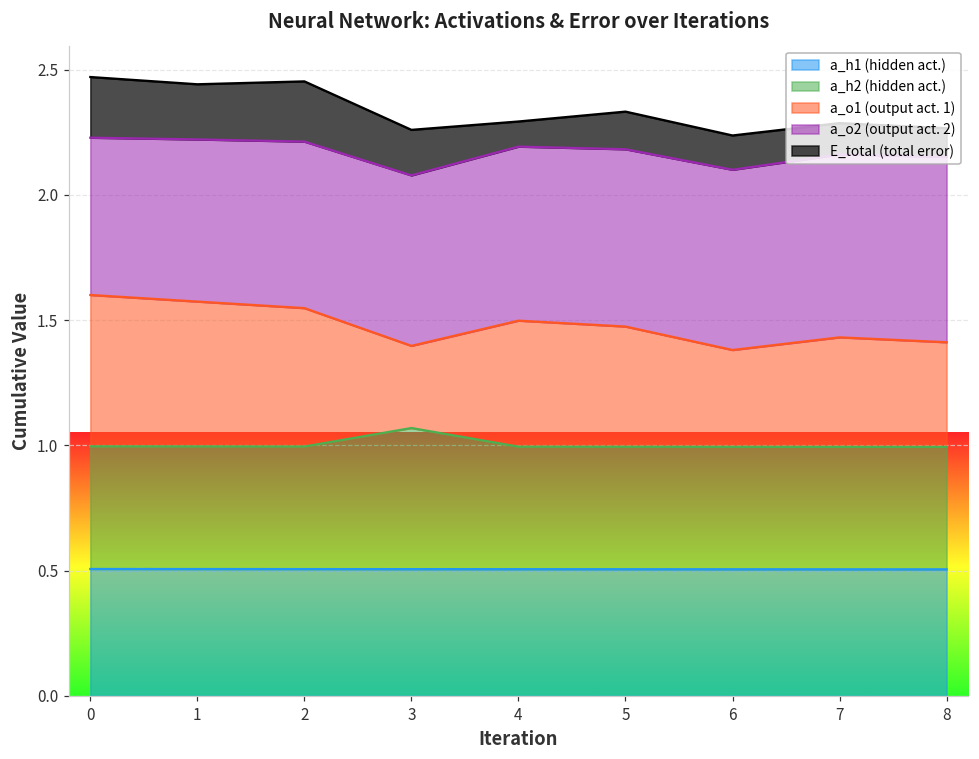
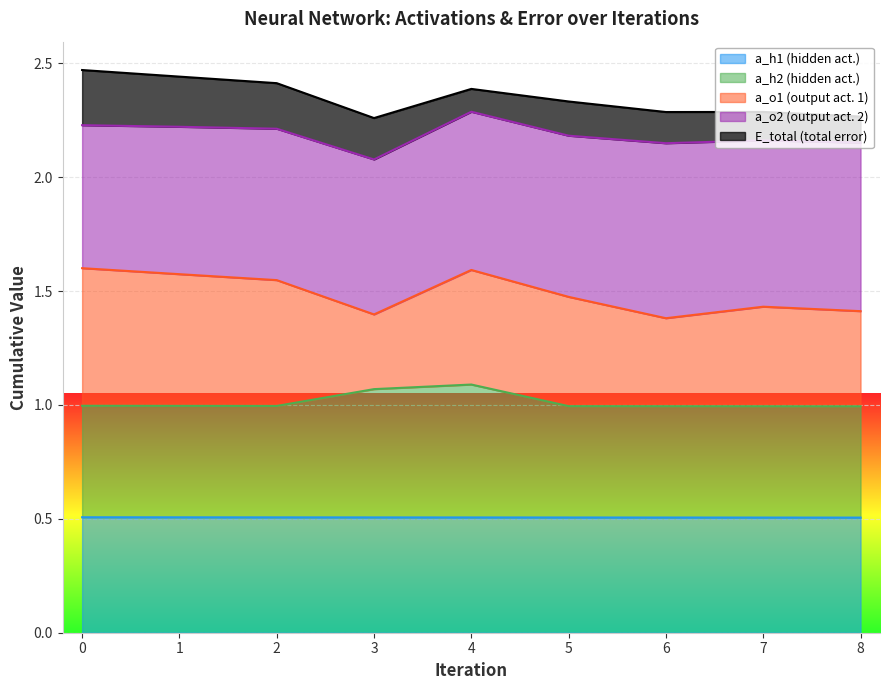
E_total (total error), 2: 0.24 -> 0.20
a_h2 (hidden act.), 4: 0.49 -> 0.58
a_o2 (output act. 2), 6: 0.72 -> 0.77
